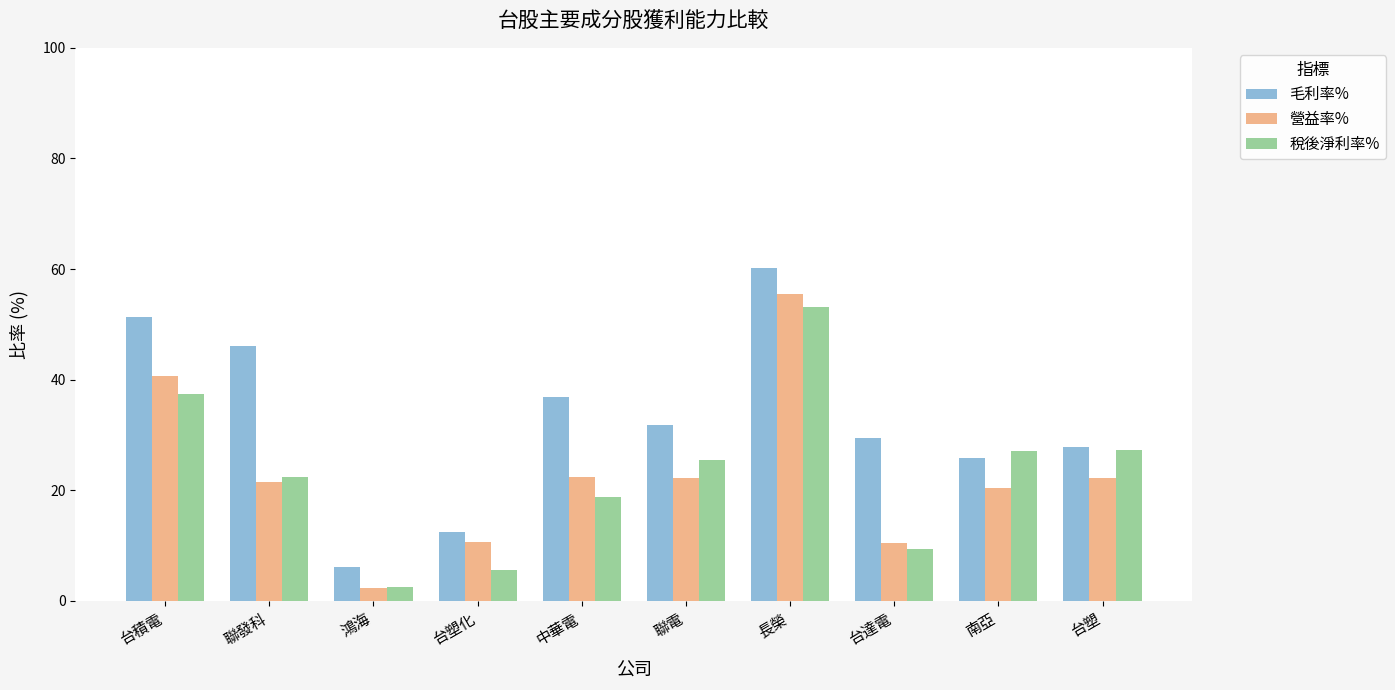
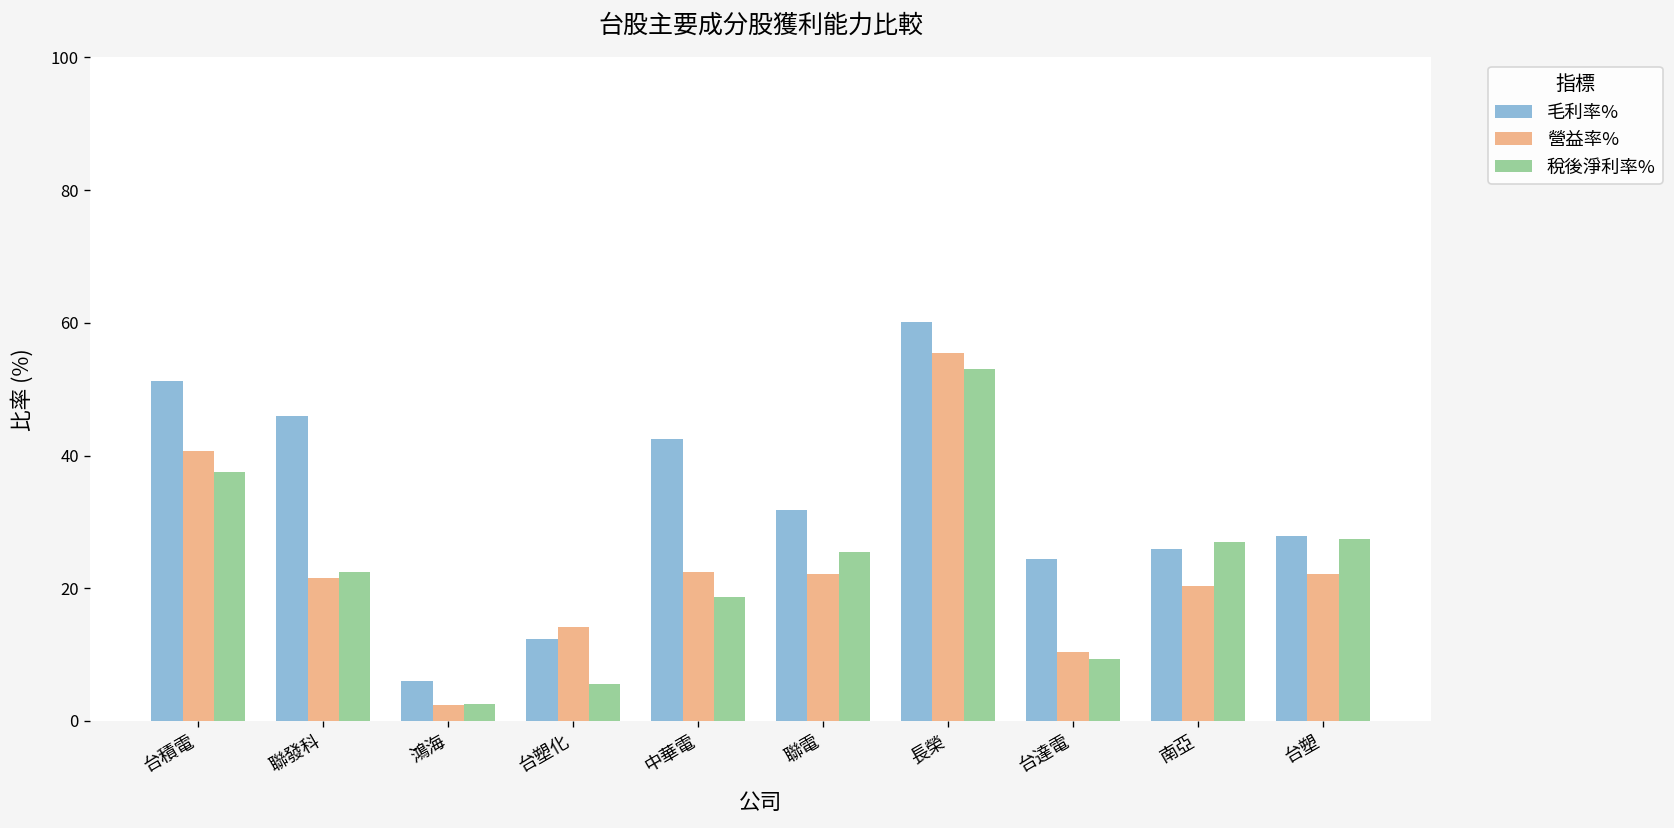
營益率%, 台塑化: 11 -> 14
毛利率%, 中華電: 37 -> 43
毛利率%, 台達電: 29 -> 24
